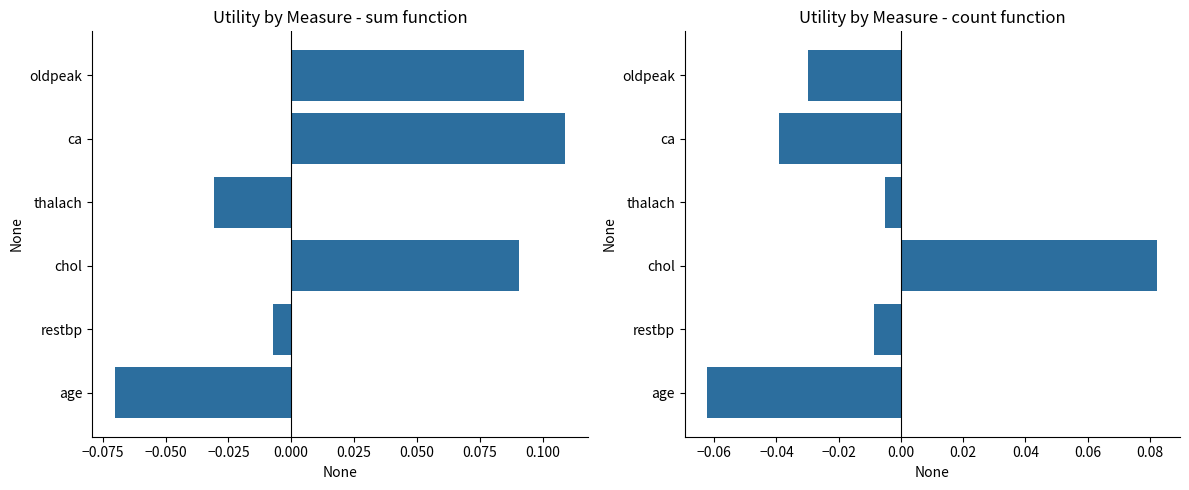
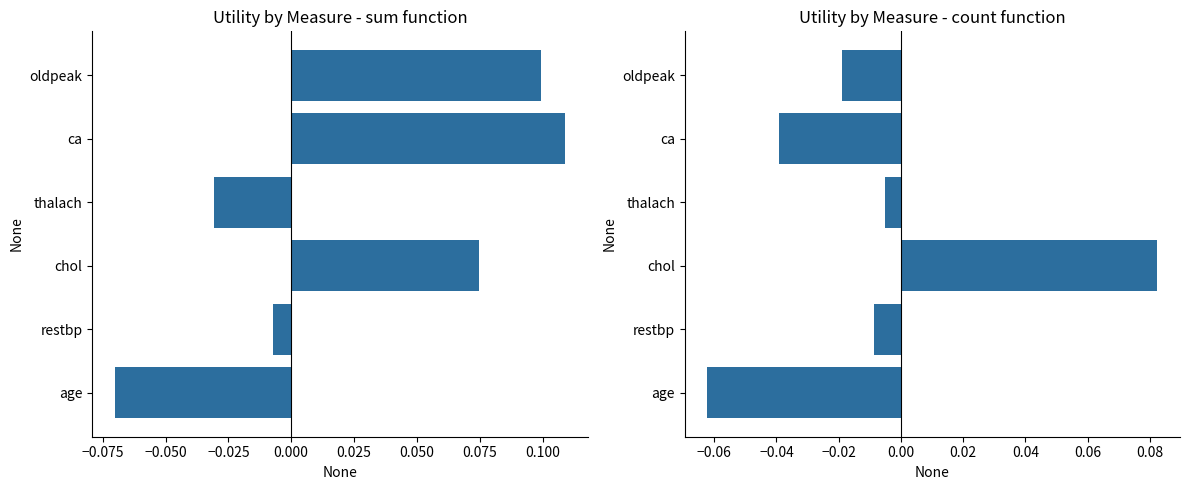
Utility by Measure - sum function, oldpeak: 0.093 -> 0.099
Utility by Measure - sum function, chol: 0.091 -> 0.075
Utility by Measure - count function, oldpeak: -0.030 -> -0.019
